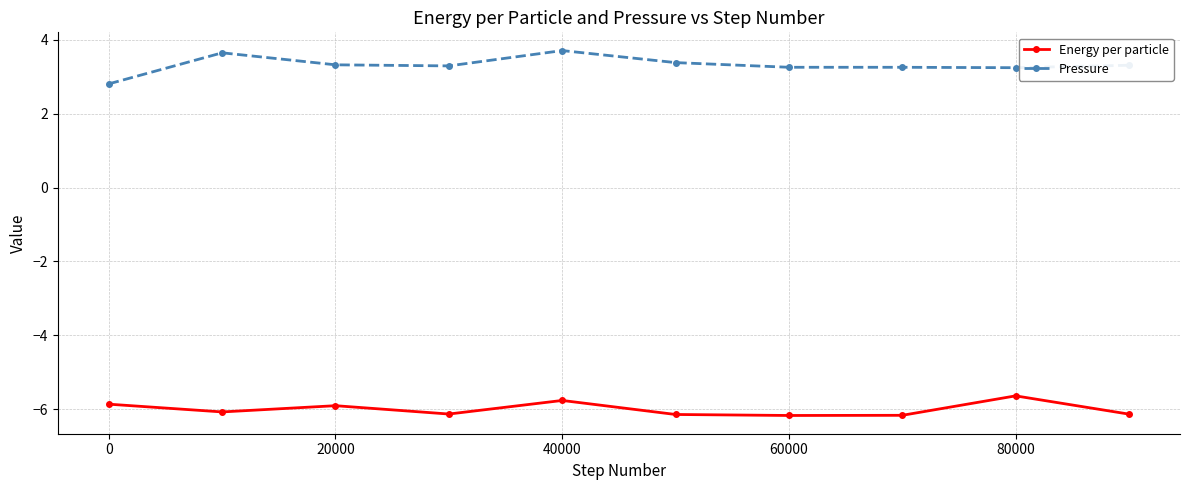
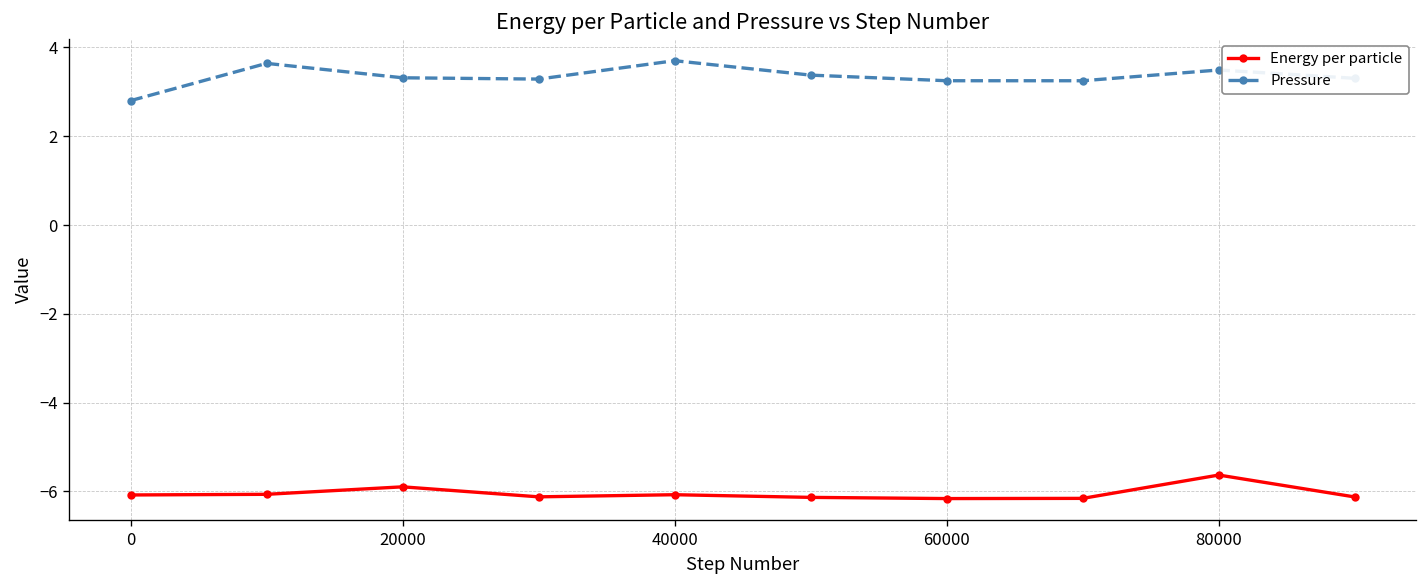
Energy per particle, 0: -5.9 -> -6.1
Energy per particle, 40000: -5.8 -> -6.1
Pressure, 80000: 3.2 -> 3.5
